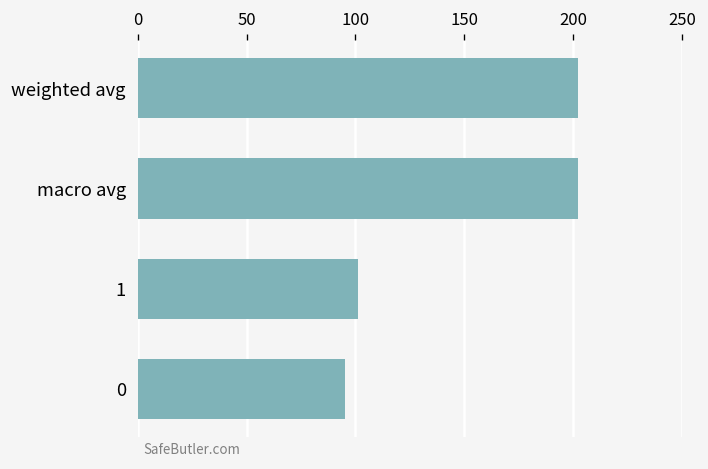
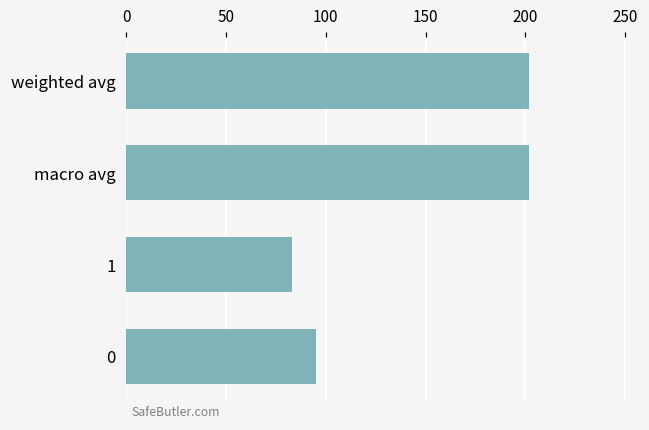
1: 101 -> 83
